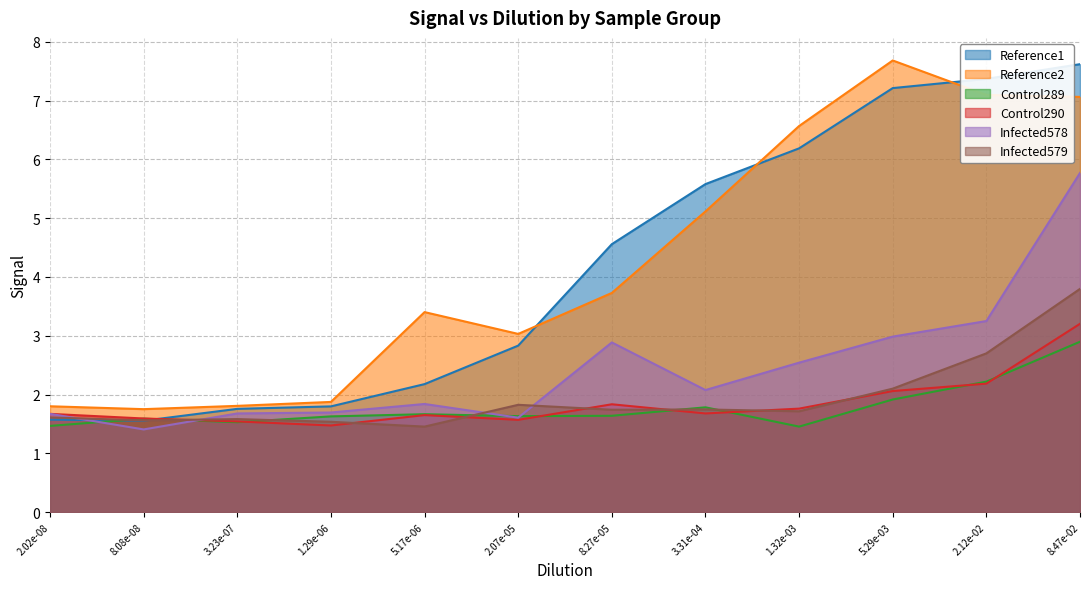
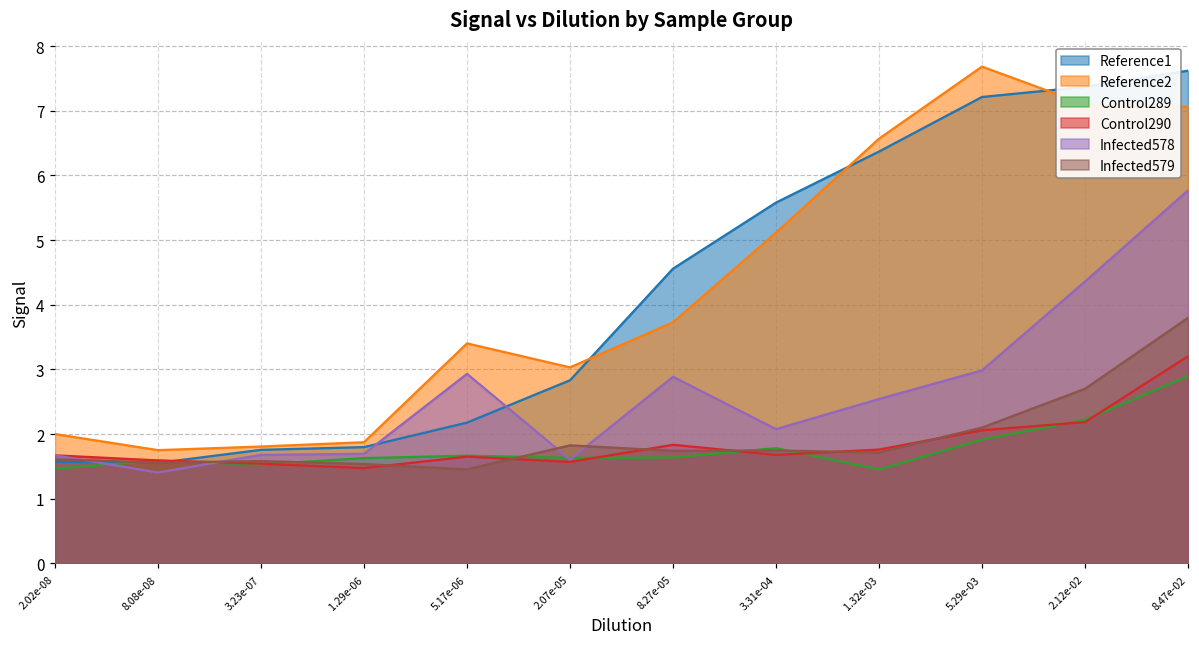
Reference2, 2.02e-08: 1.8 -> 2.0
Infected578, 5.17e-06: 1.8 -> 2.9
Reference1, 1.32e-03: 6.2 -> 6.4
Infected578, 2.12e-02: 3.3 -> 4.4
